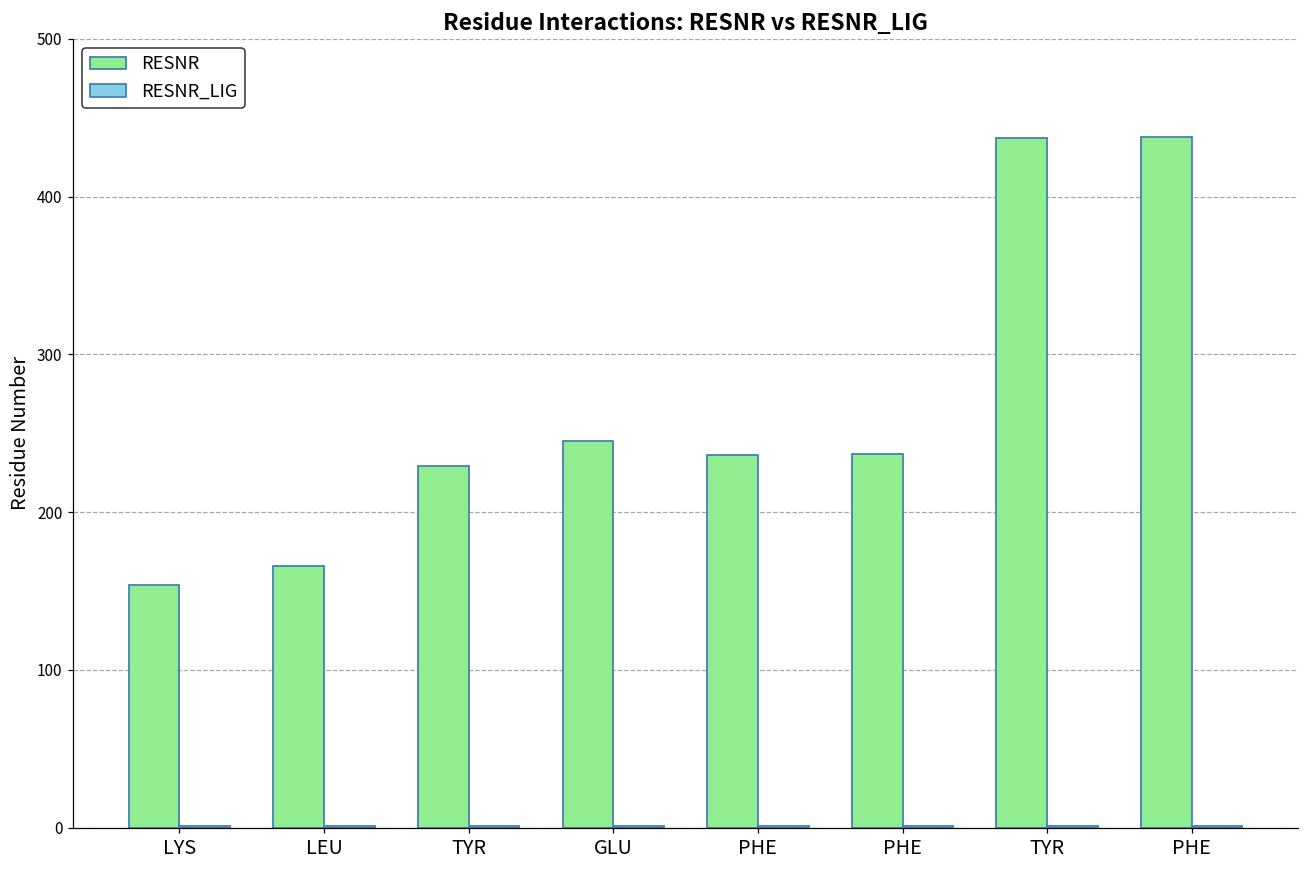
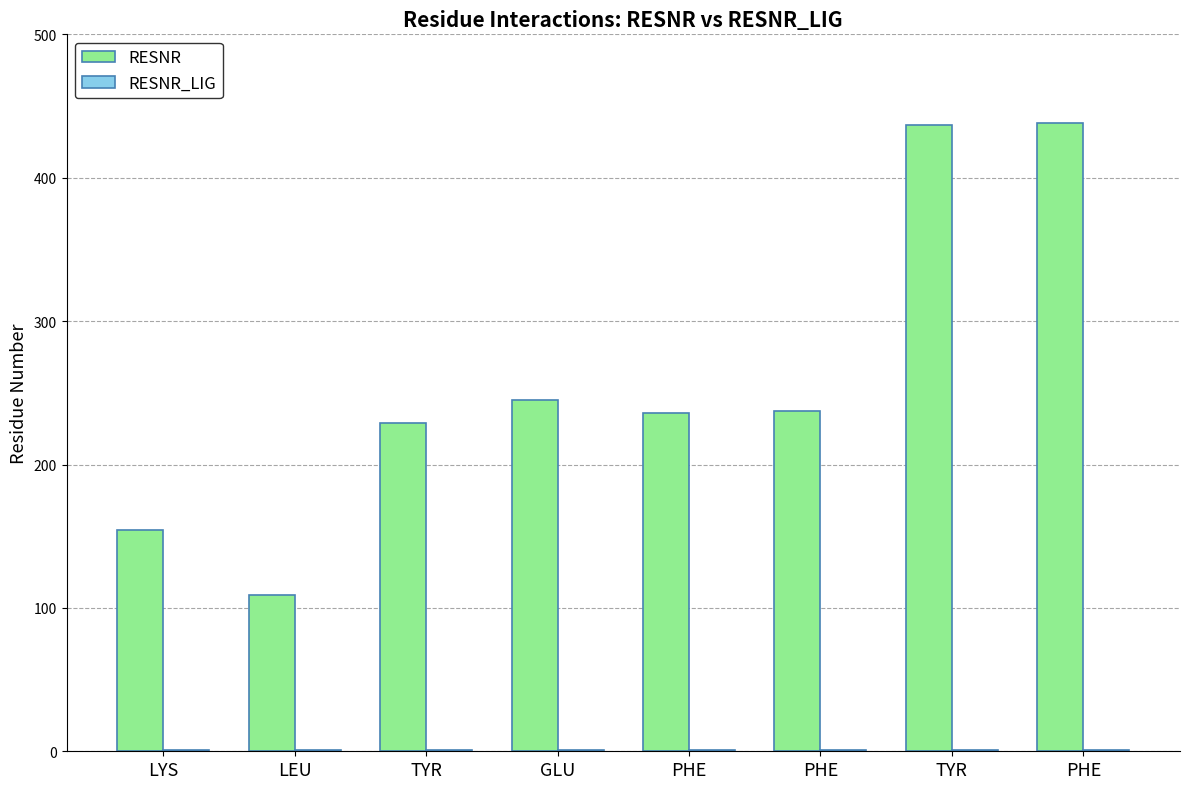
RESNR, LEU: 166 -> 109
